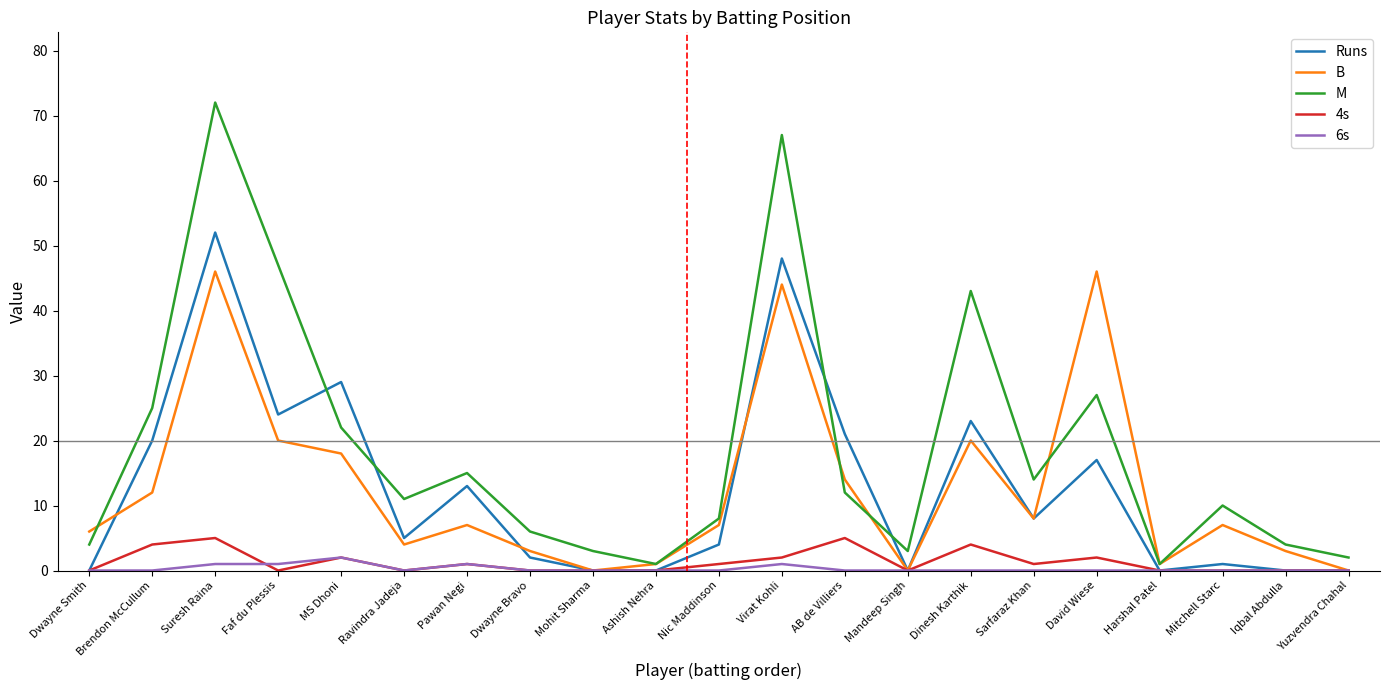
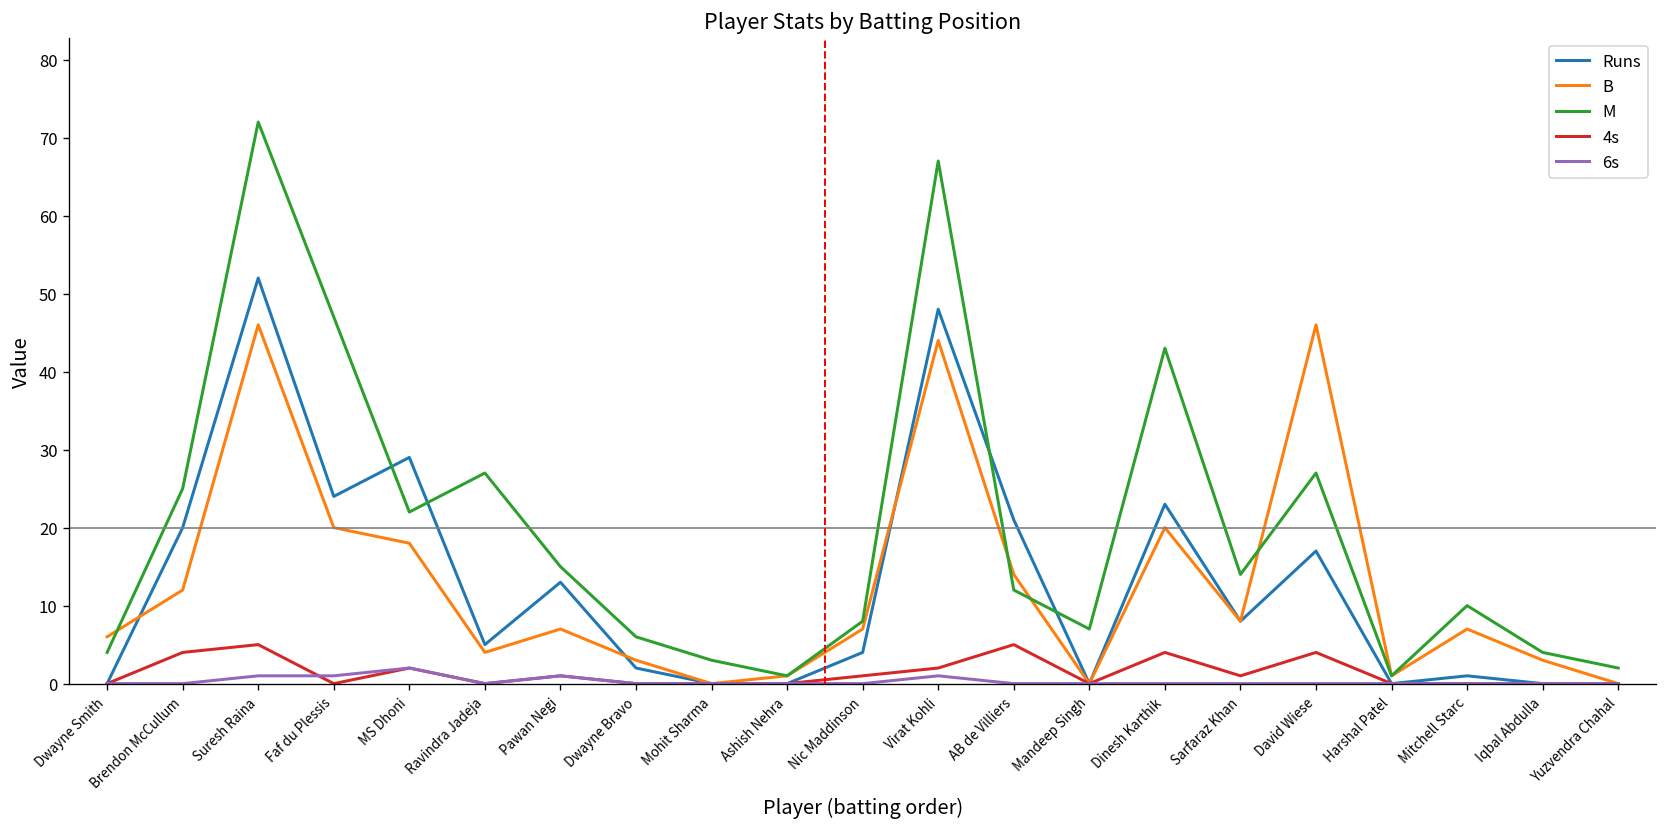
M, Ravindra Jadeja: 11 -> 27
M, Mandeep Singh: 3 -> 7
4s, David Wiese: 2 -> 4
